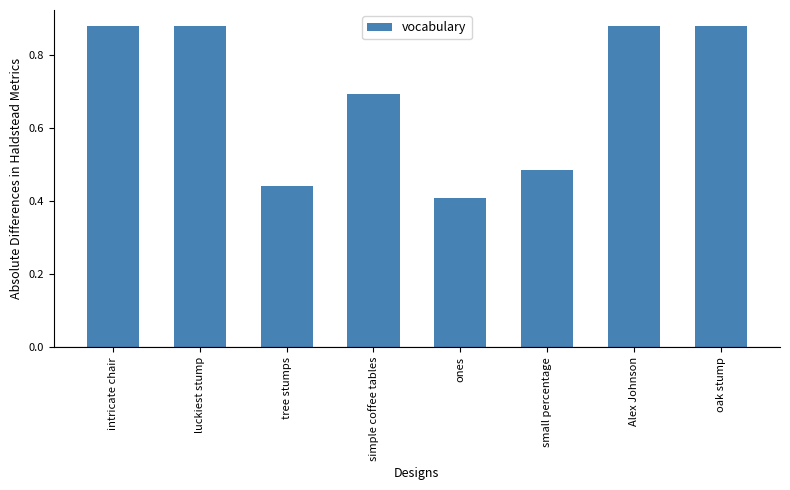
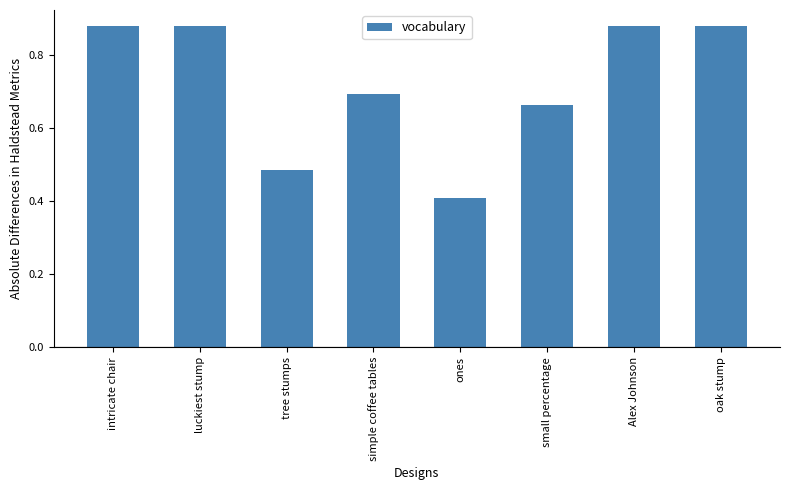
tree stumps: 0.44 -> 0.49
small percentage: 0.49 -> 0.66
